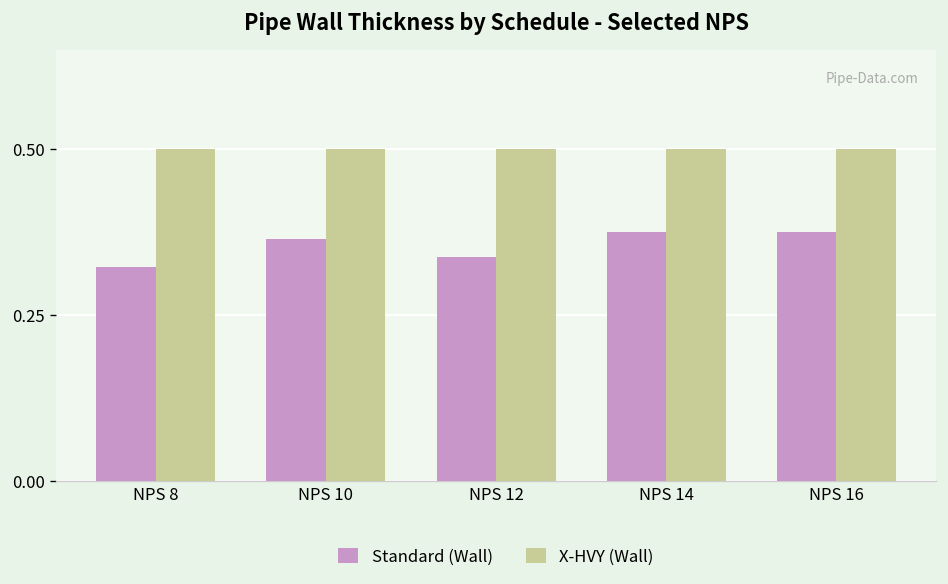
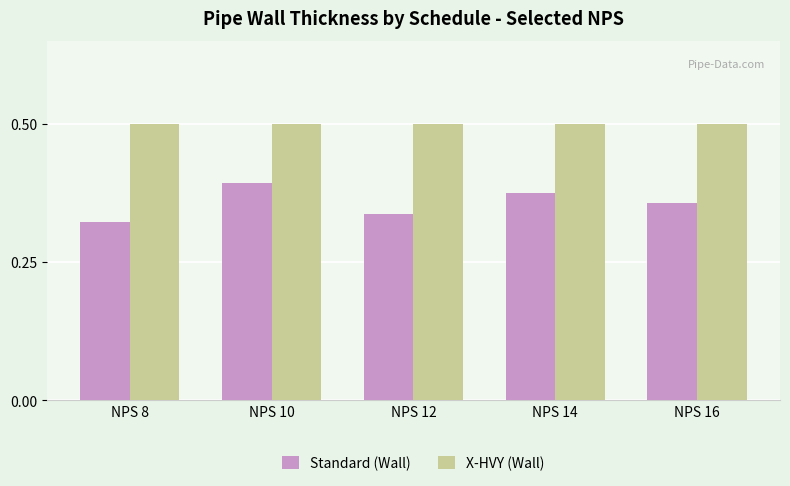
Standard (Wall), NPS 10: 0.37 -> 0.39
Standard (Wall), NPS 16: 0.38 -> 0.36
